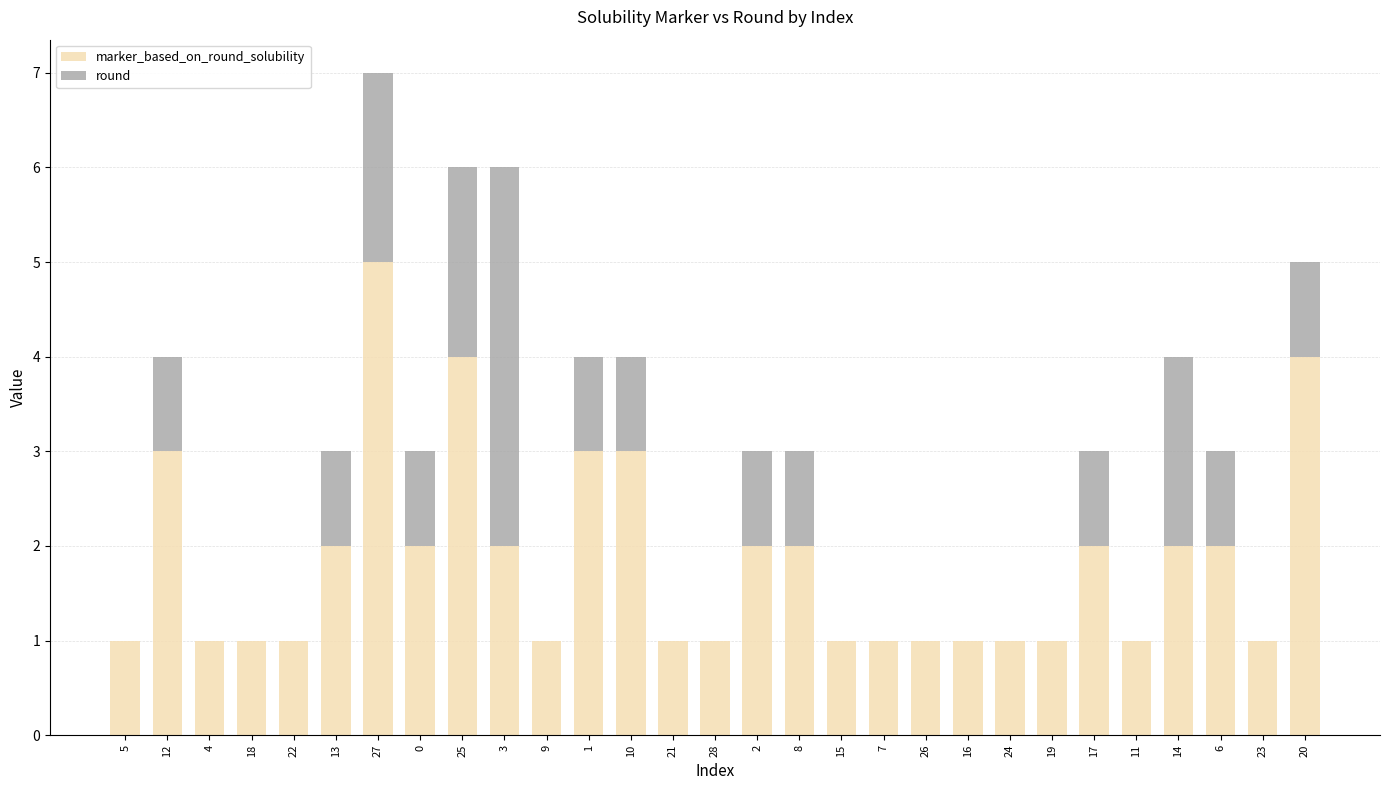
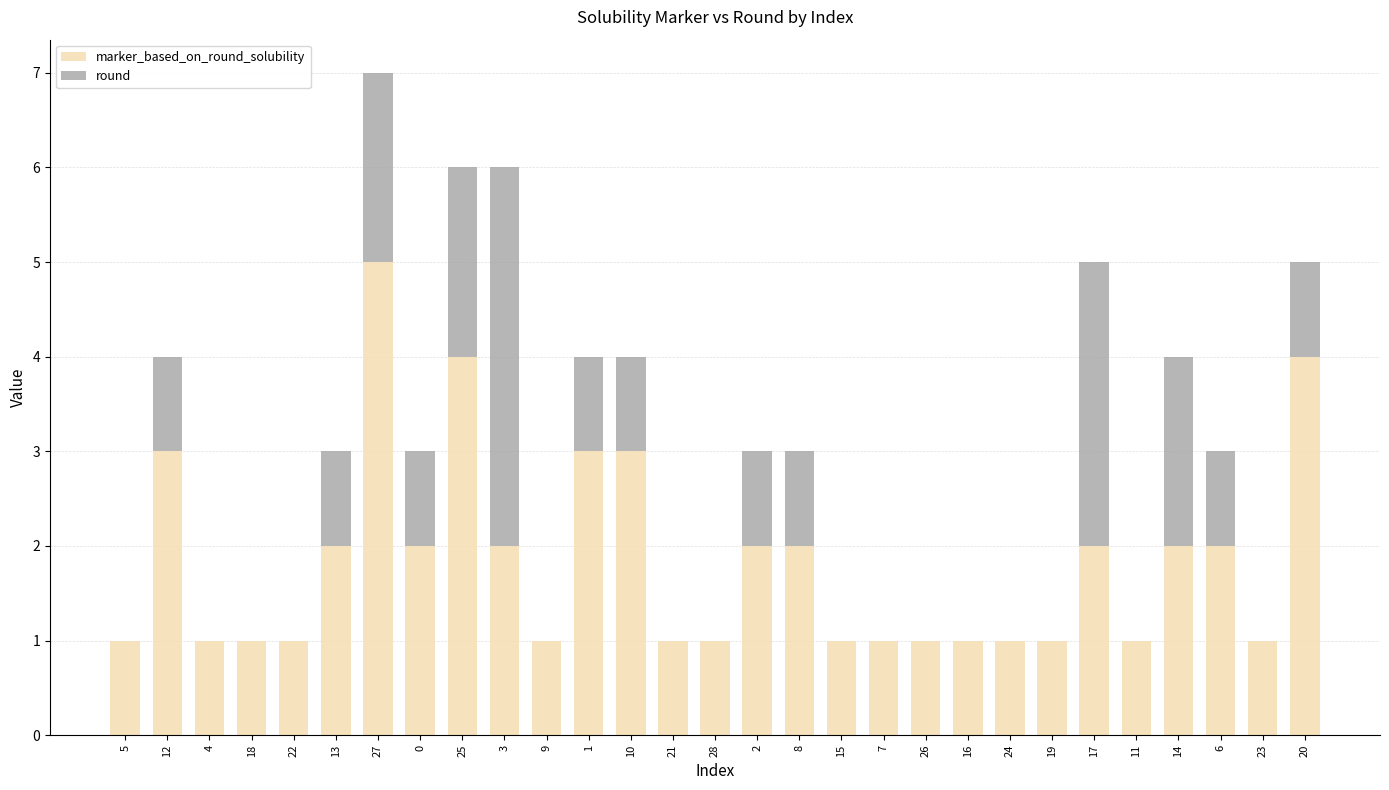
round, 17: 1 -> 3
